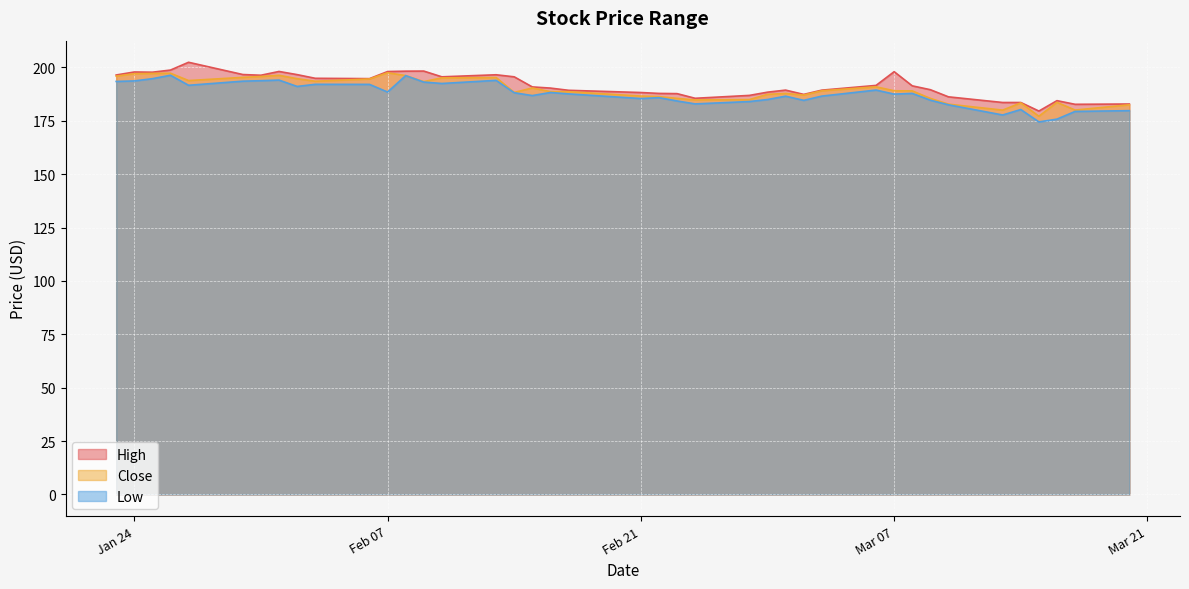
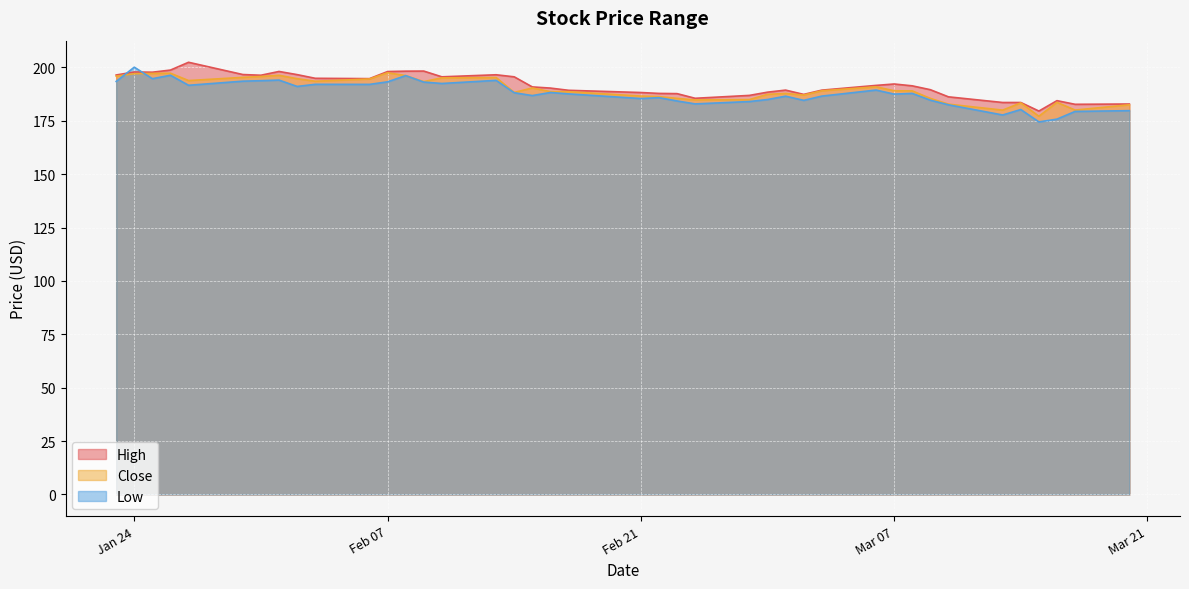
Low, Jan 24: 194 -> 200
Low, Feb 07: 188 -> 193
High, Mar 07: 198 -> 192
